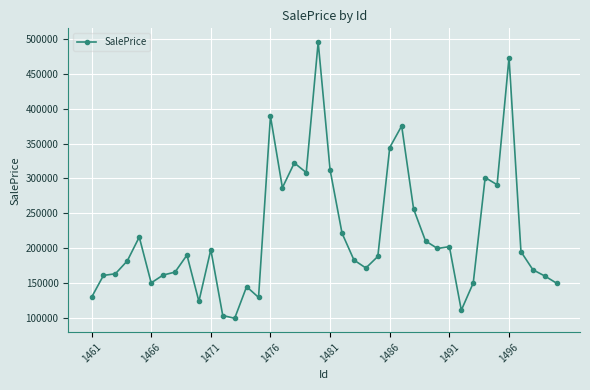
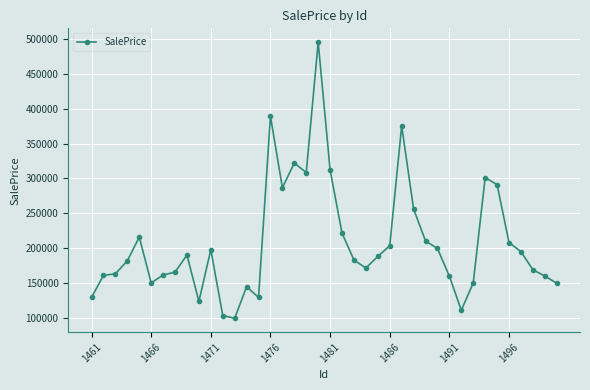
1486: 340000 -> 200000
1491: 200000 -> 160000
1496: 470000 -> 210000
